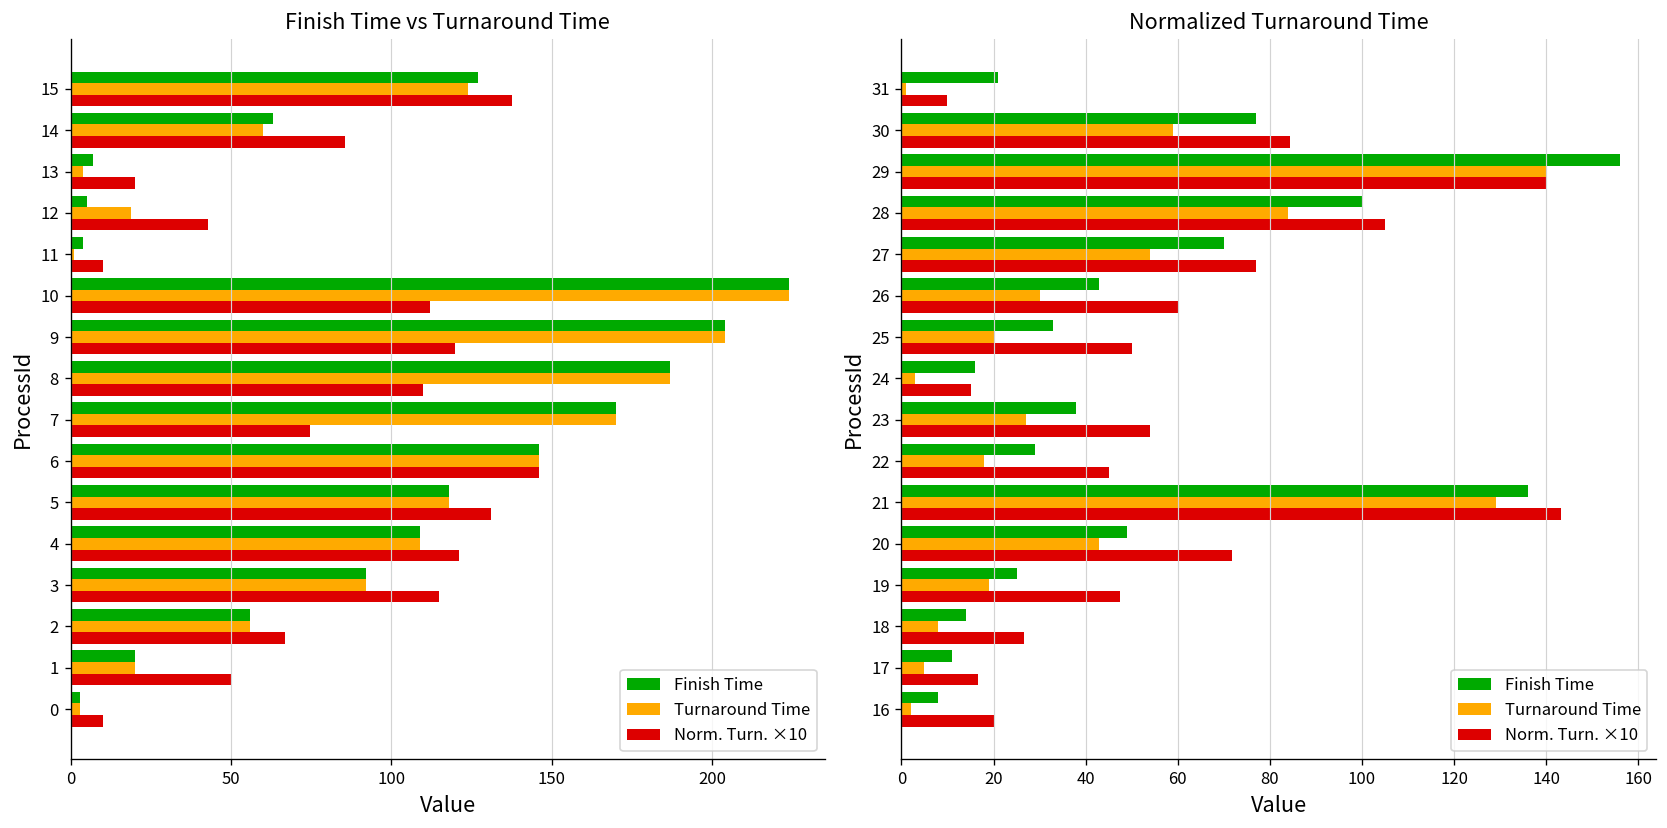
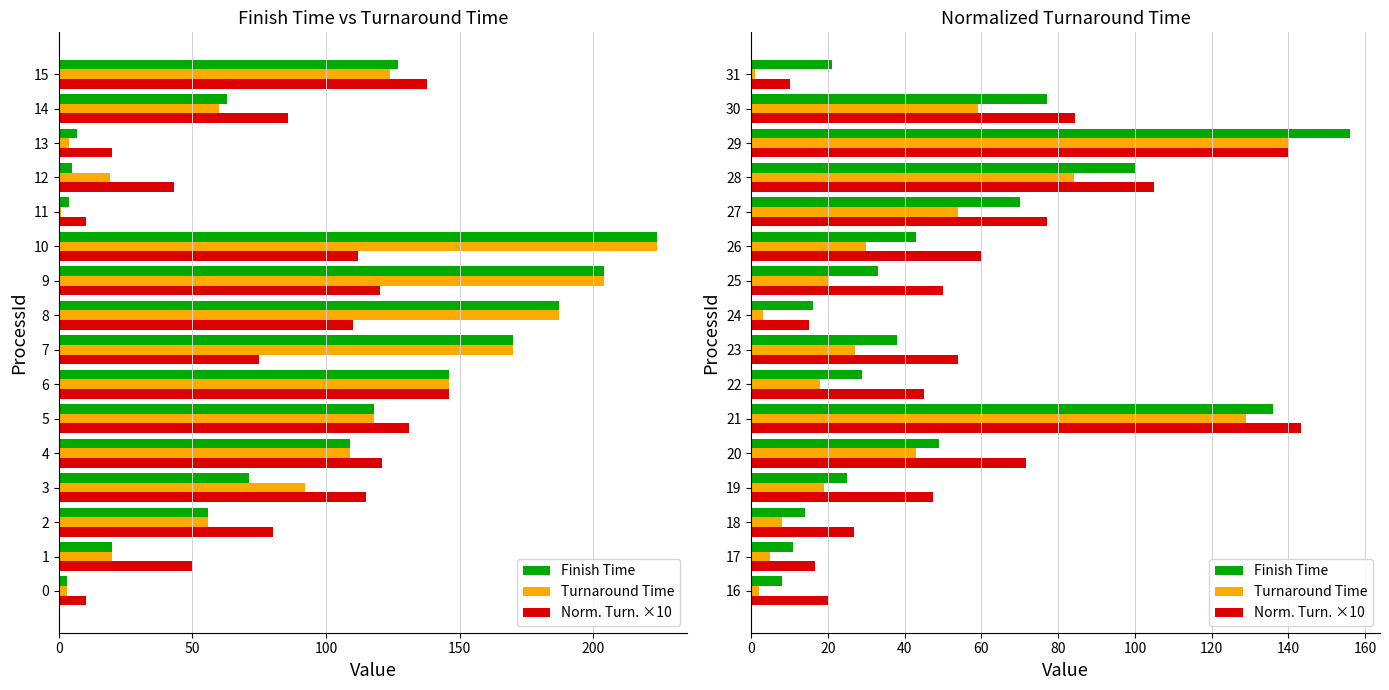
Finish Time vs Turnaround Time, Finish Time, 3: 92 -> 71
Finish Time vs Turnaround Time, Norm. Turn. ×10, 2: 67 -> 80
